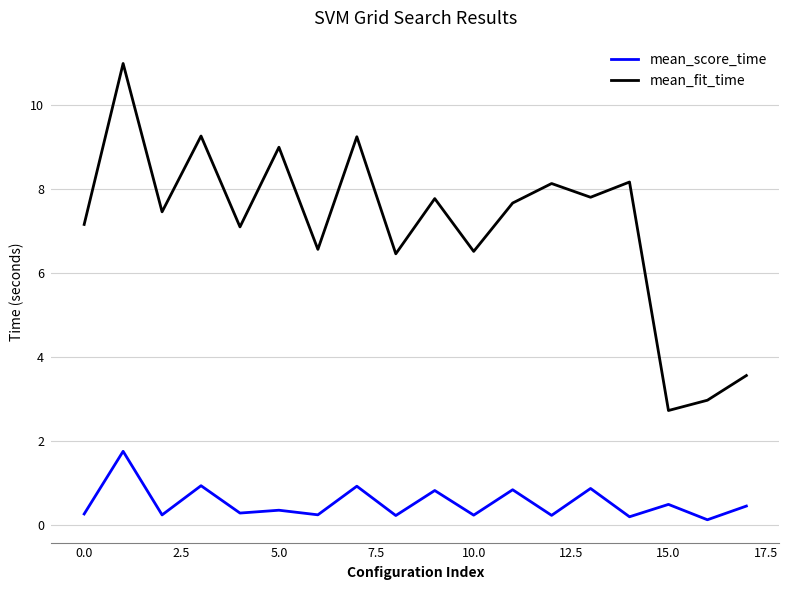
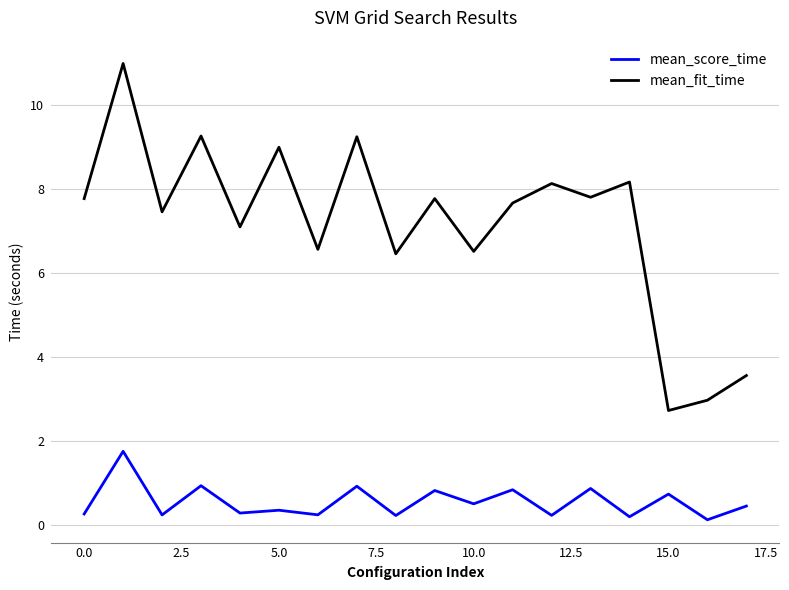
mean_fit_time, 0.0: 7.2 -> 7.8
mean_score_time, 10.0: 0.2 -> 0.5
mean_score_time, 15.0: 0.5 -> 0.7
